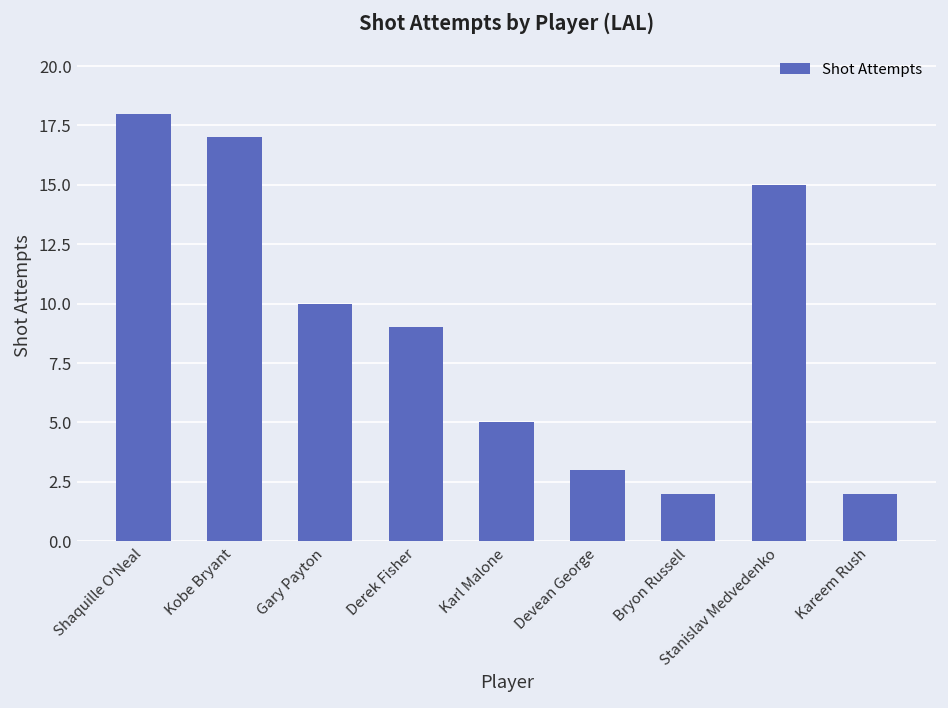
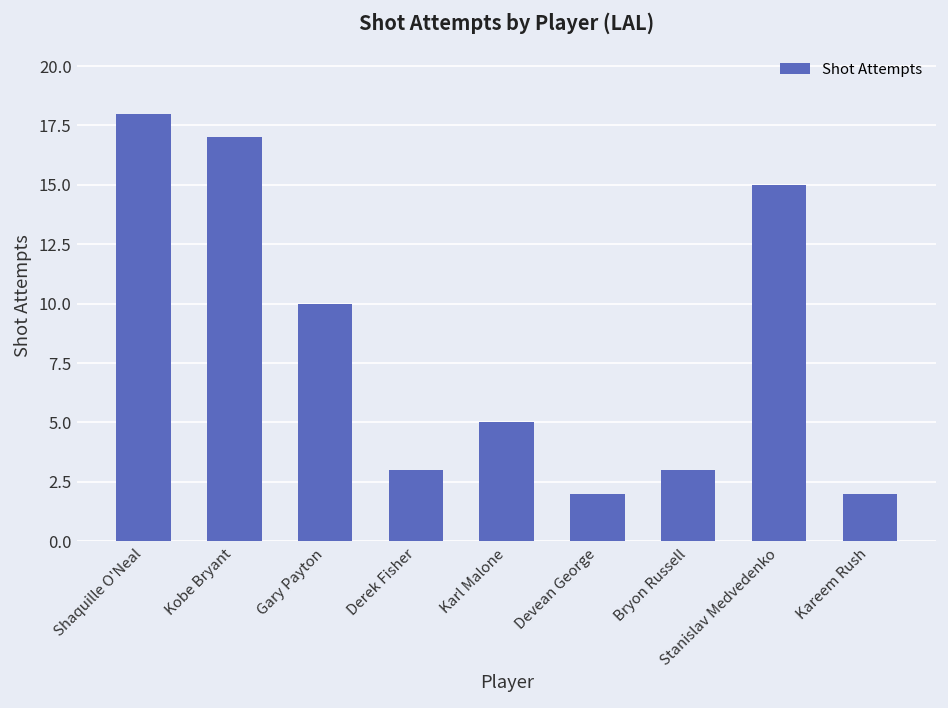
Derek Fisher: 9 -> 3
Devean George: 3 -> 2
Bryon Russell: 2 -> 3
